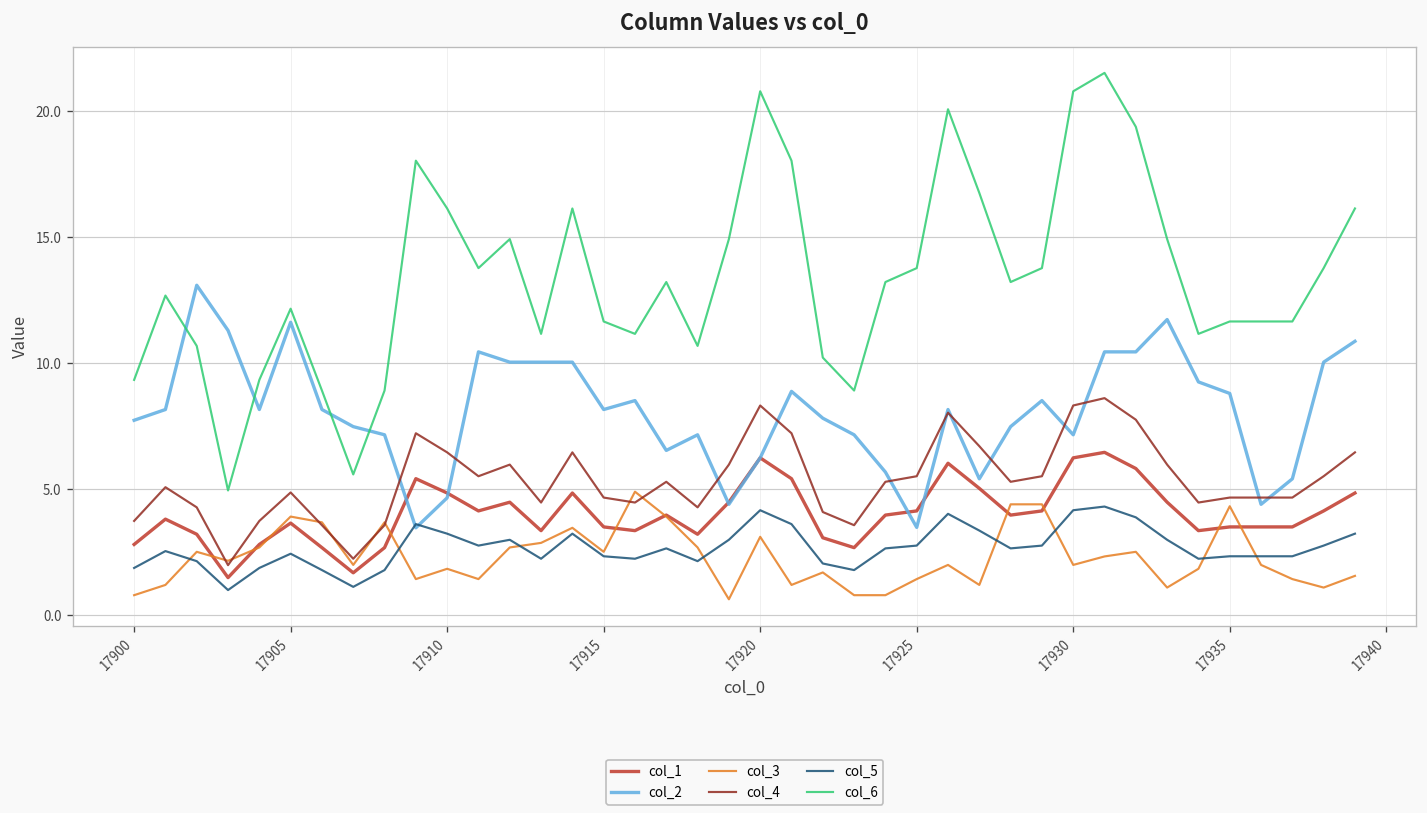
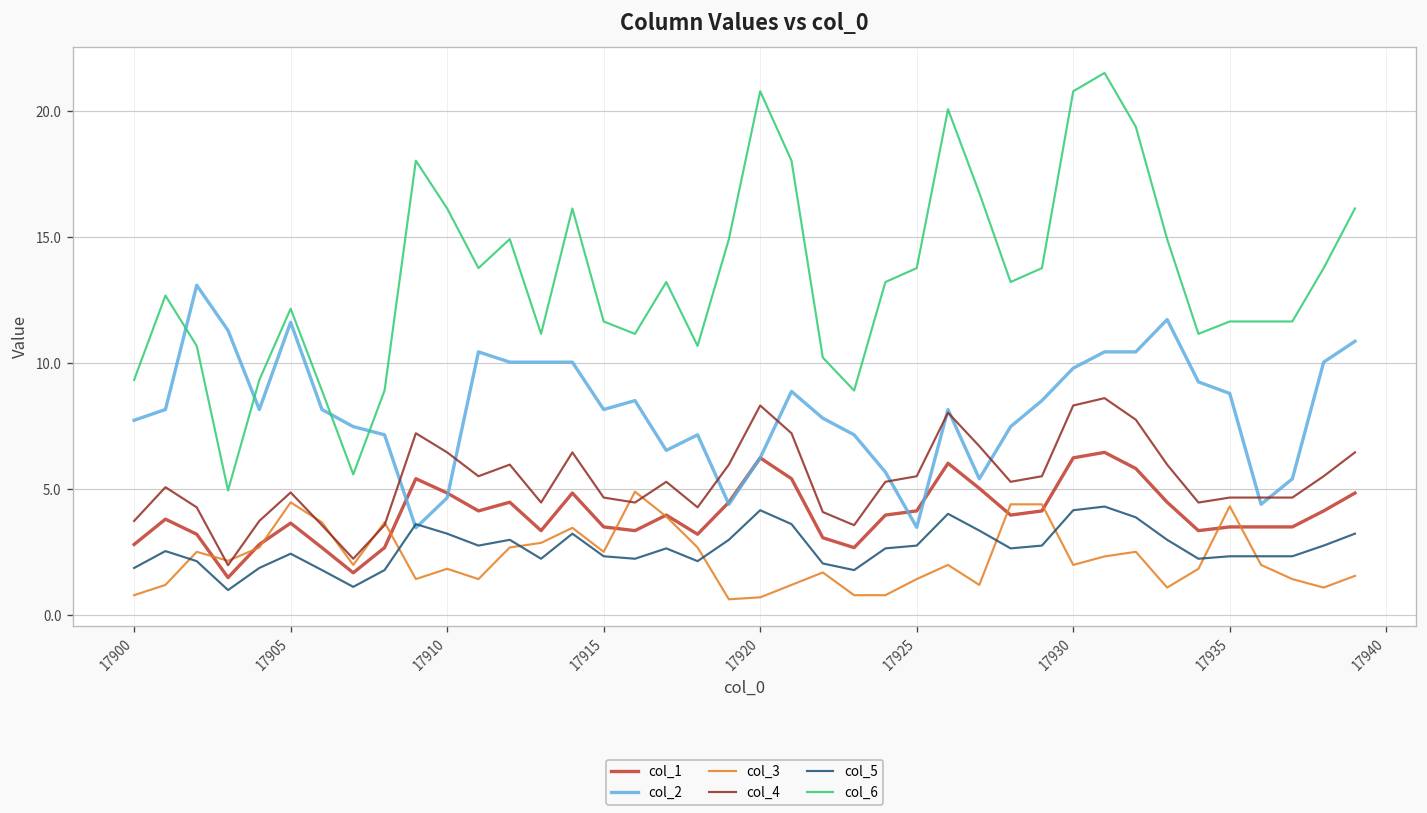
col_3, 17905: 3.9 -> 4.5
col_3, 17920: 3.1 -> 0.7
col_2, 17930: 7.2 -> 9.8
